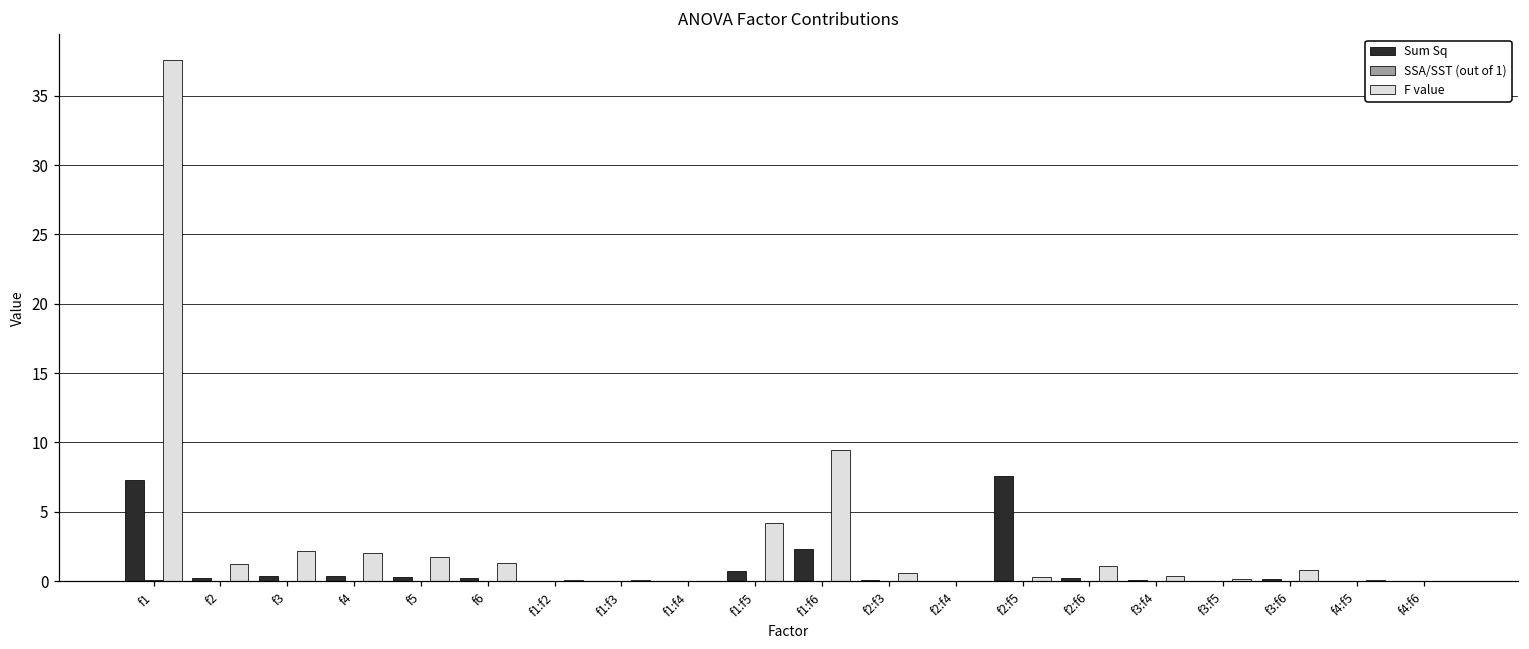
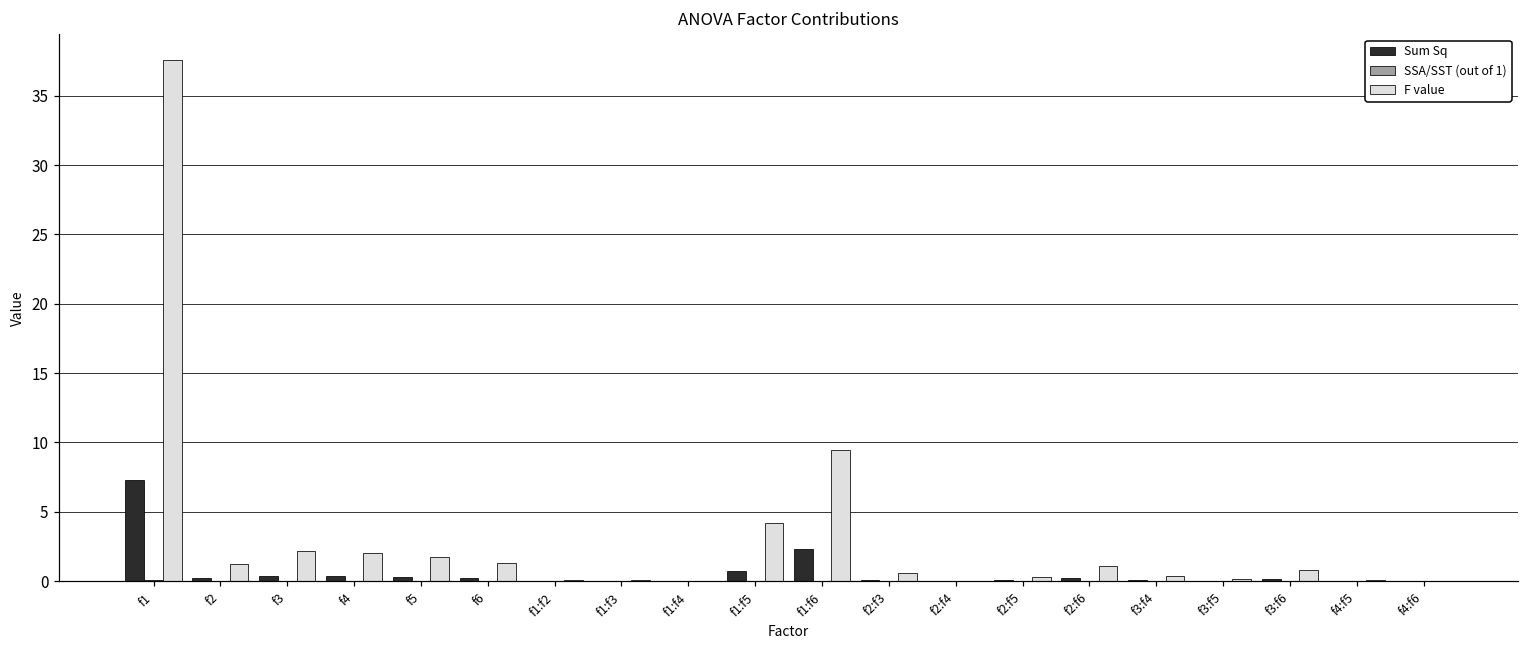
Sum Sq, f2:f5: 7.6 -> 0.0
